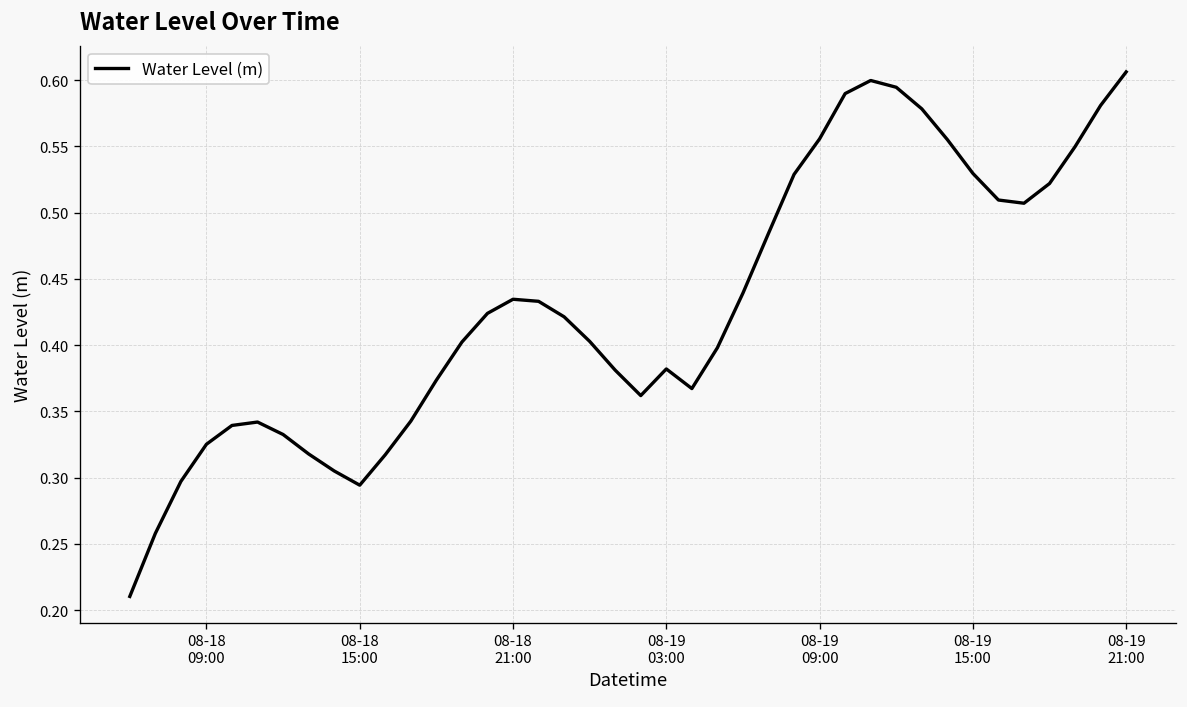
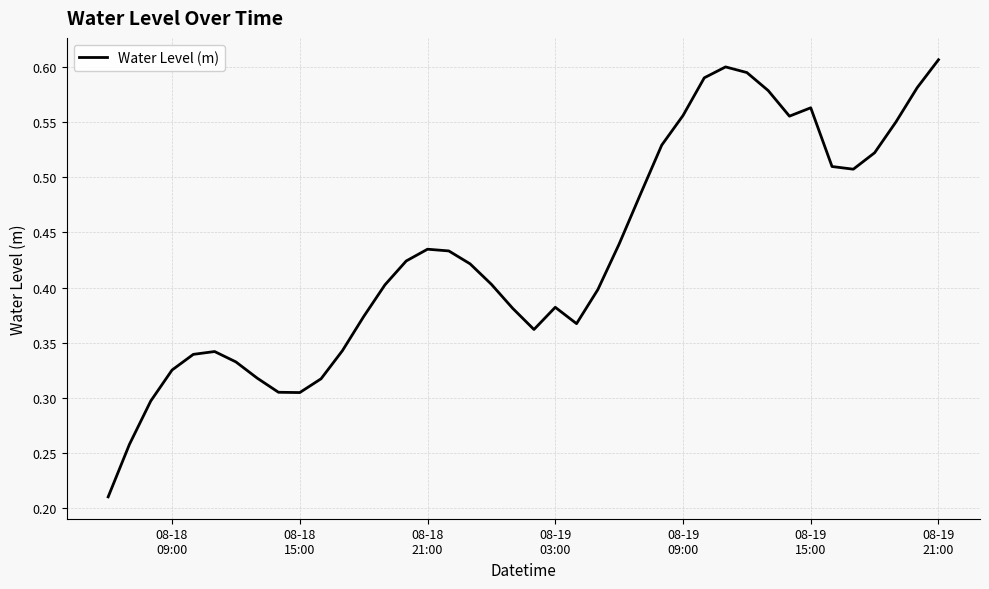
08-18 15:00: 0.294 -> 0.305
08-19 15:00: 0.530 -> 0.563
